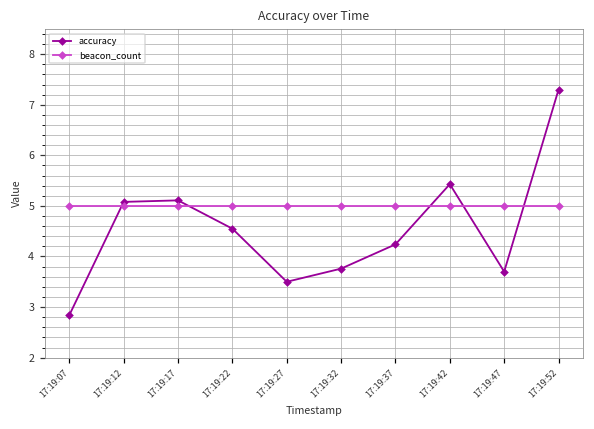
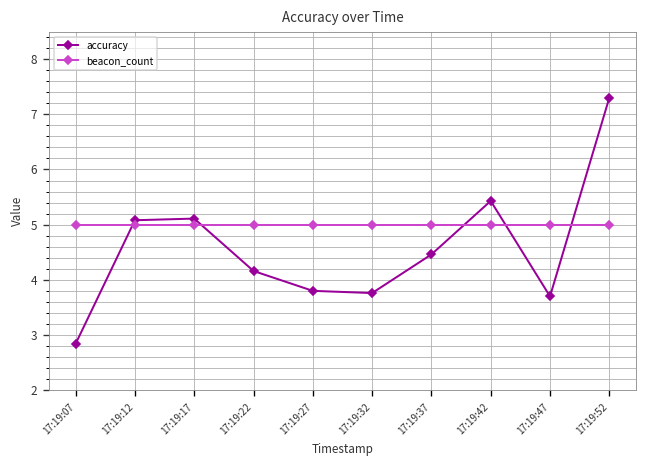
accuracy, 17:19:22: 4.6 -> 4.2
accuracy, 17:19:27: 3.5 -> 3.8
accuracy, 17:19:37: 4.2 -> 4.5
